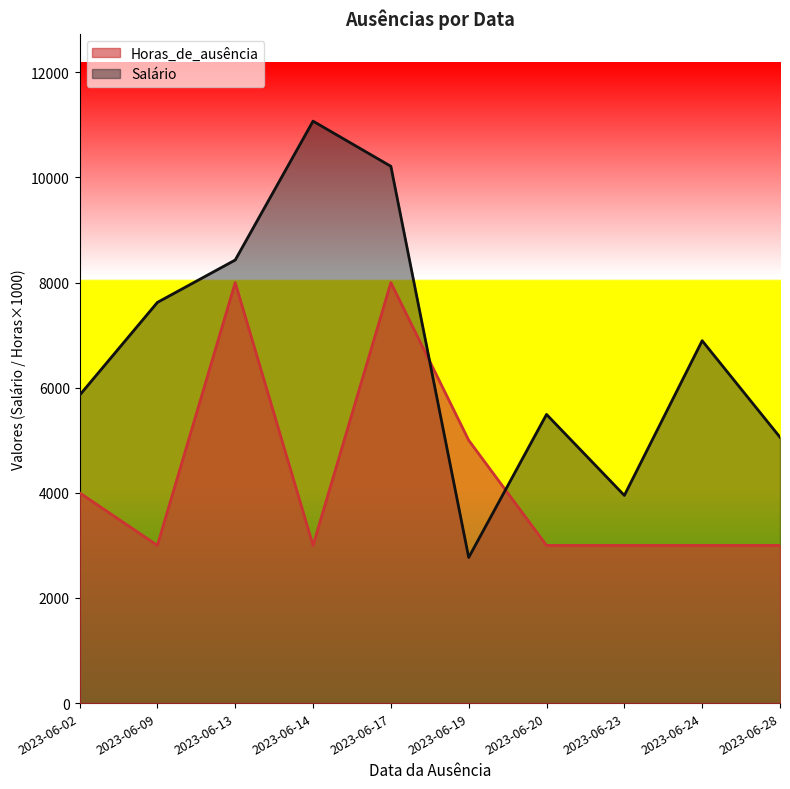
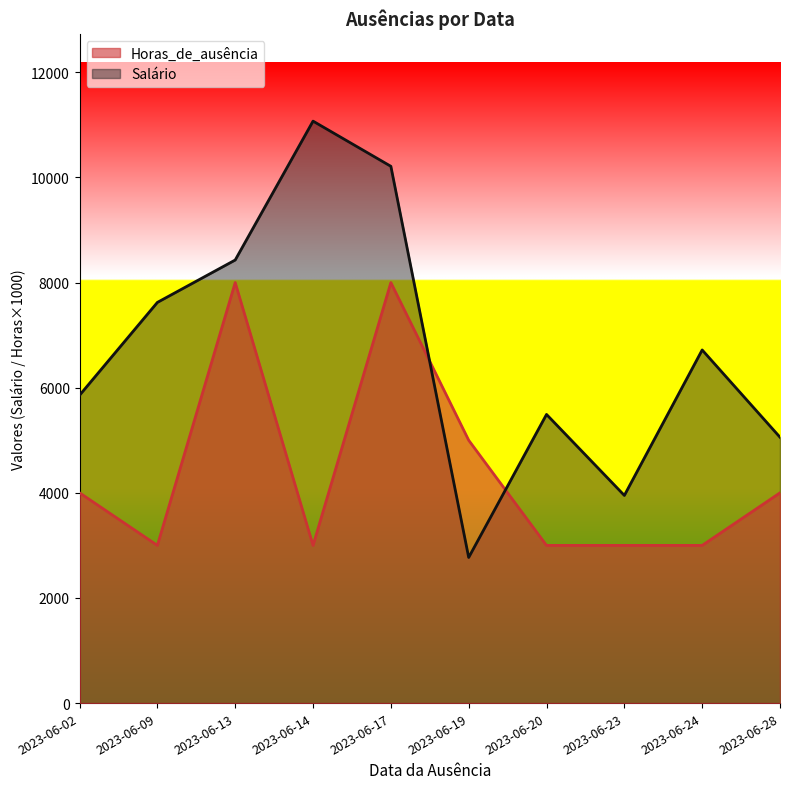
Salário, 2023-06-24: 6900 -> 6700
Horas_de_ausência, 2023-06-28: 3000 -> 4000
